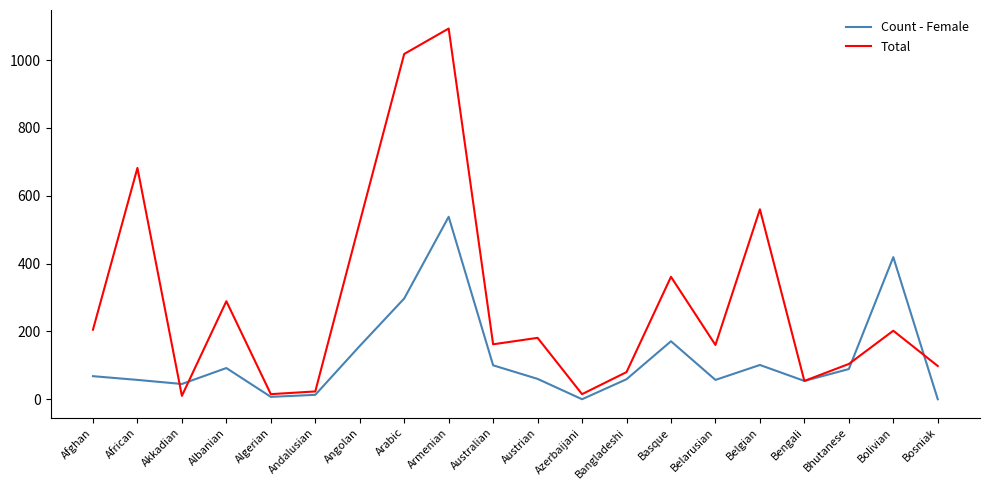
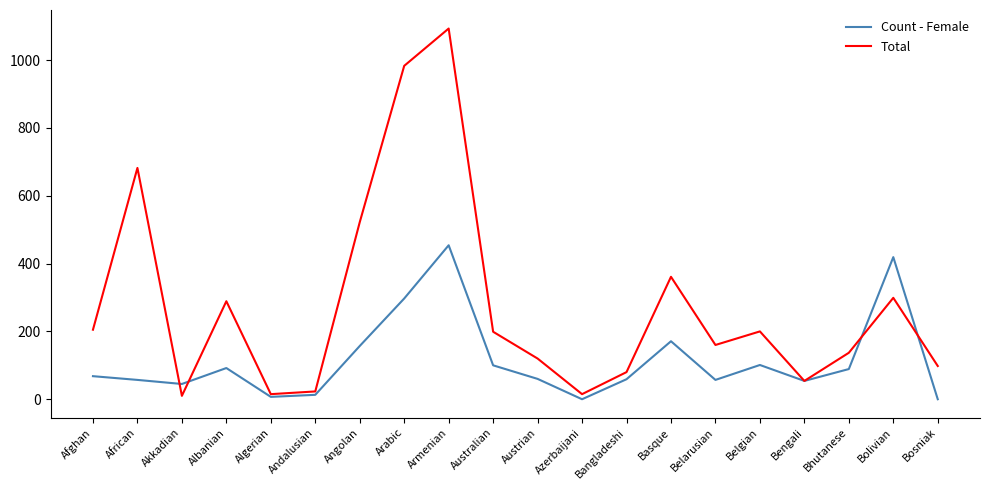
Total, Arabic: 1020 -> 980
Count - Female, Armenian: 540 -> 450
Total, Australian: 160 -> 200
Total, Austrian: 180 -> 120
Total, Belgian: 560 -> 200
Total, Bhutanese: 100 -> 140
Total, Bolivian: 200 -> 300
